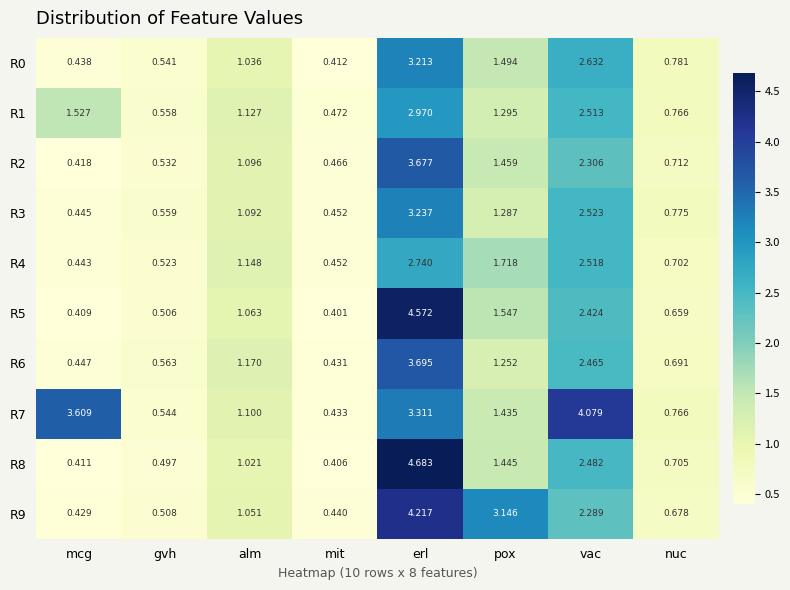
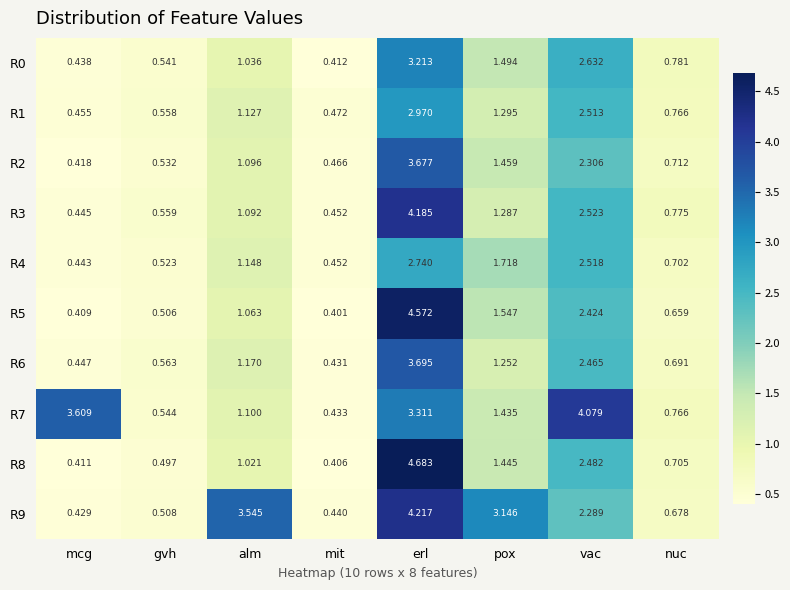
R1, mcg: 1.527 -> 0.455
R3, erl: 3.237 -> 4.185
R9, alm: 1.051 -> 3.545
